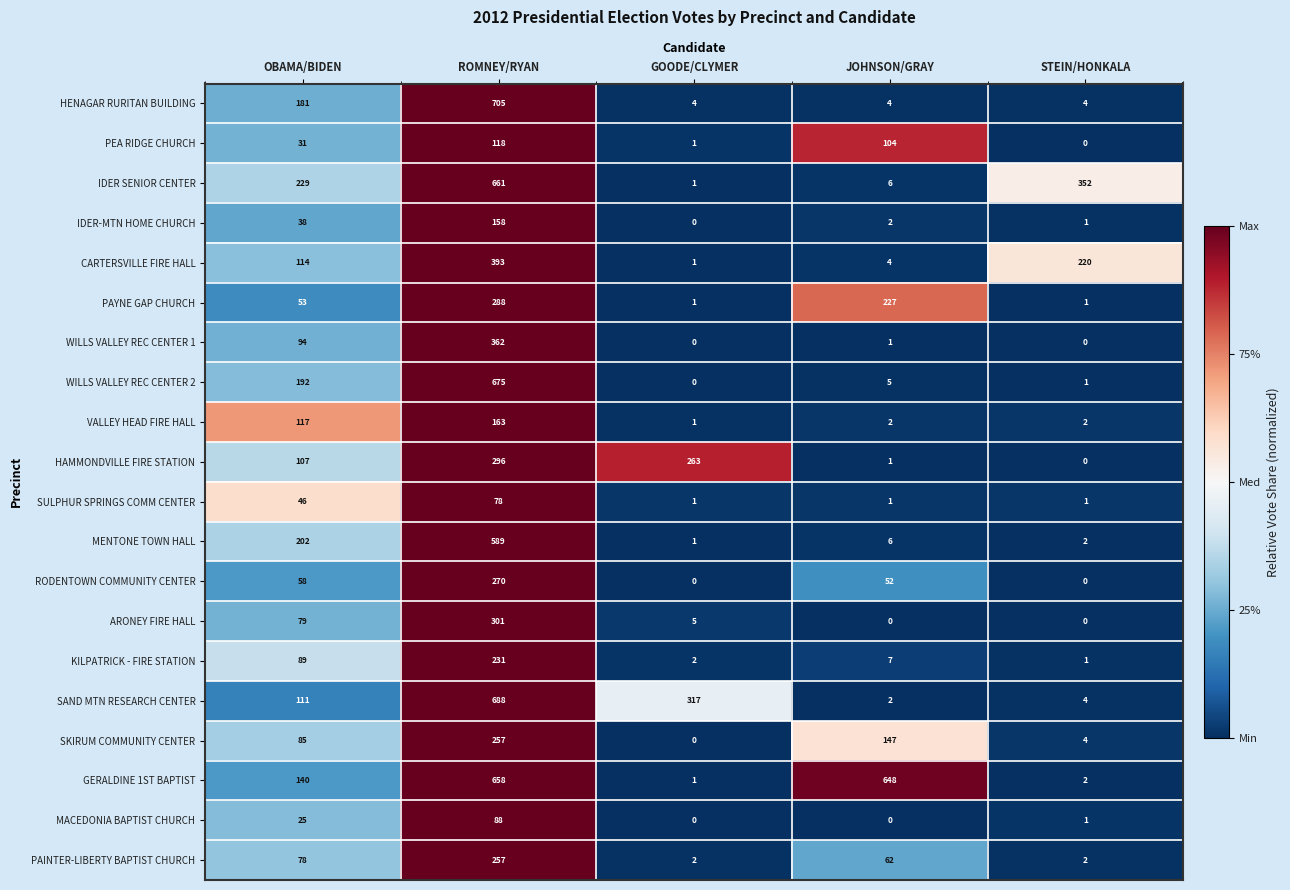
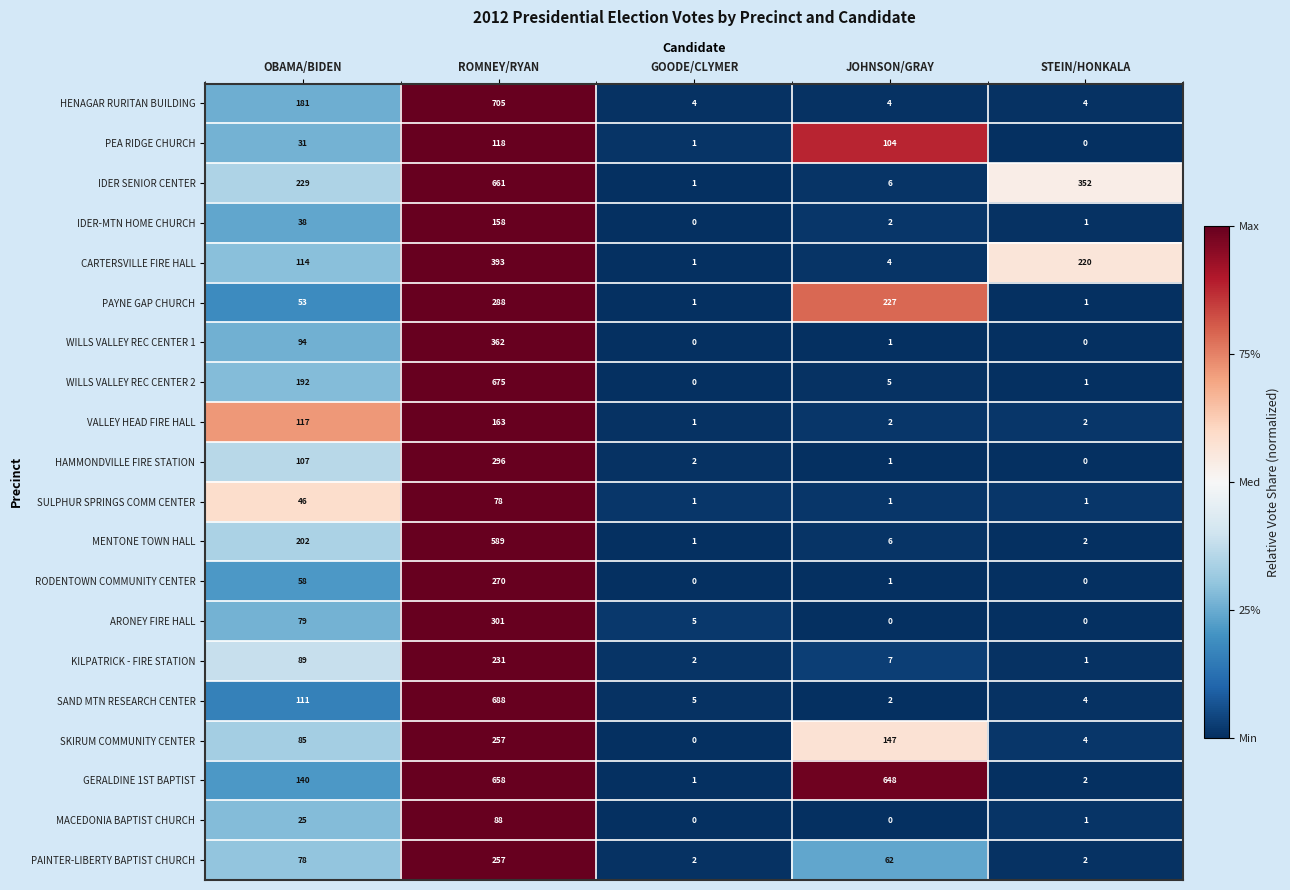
HAMMONDVILLE FIRE STATION, GOODE/CLYMER: 263 -> 2
RODENTOWN COMMUNITY CENTER, JOHNSON/GRAY: 52 -> 1
SAND MTN RESEARCH CENTER, GOODE/CLYMER: 317 -> 5
